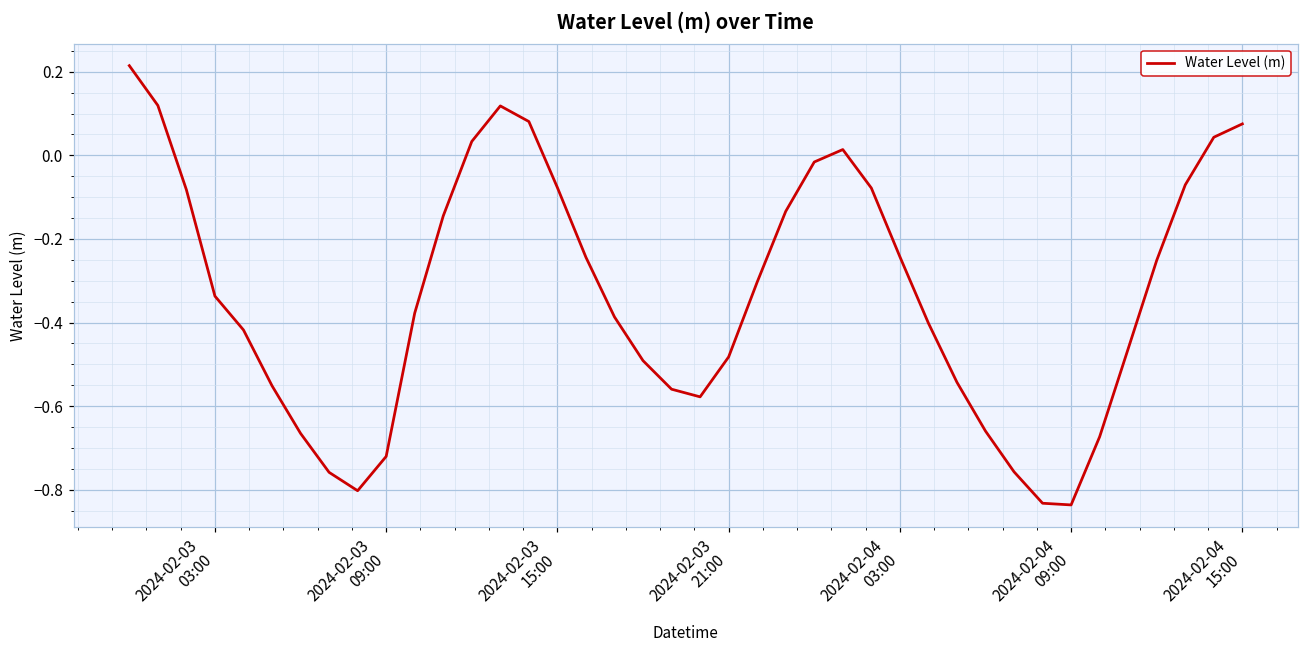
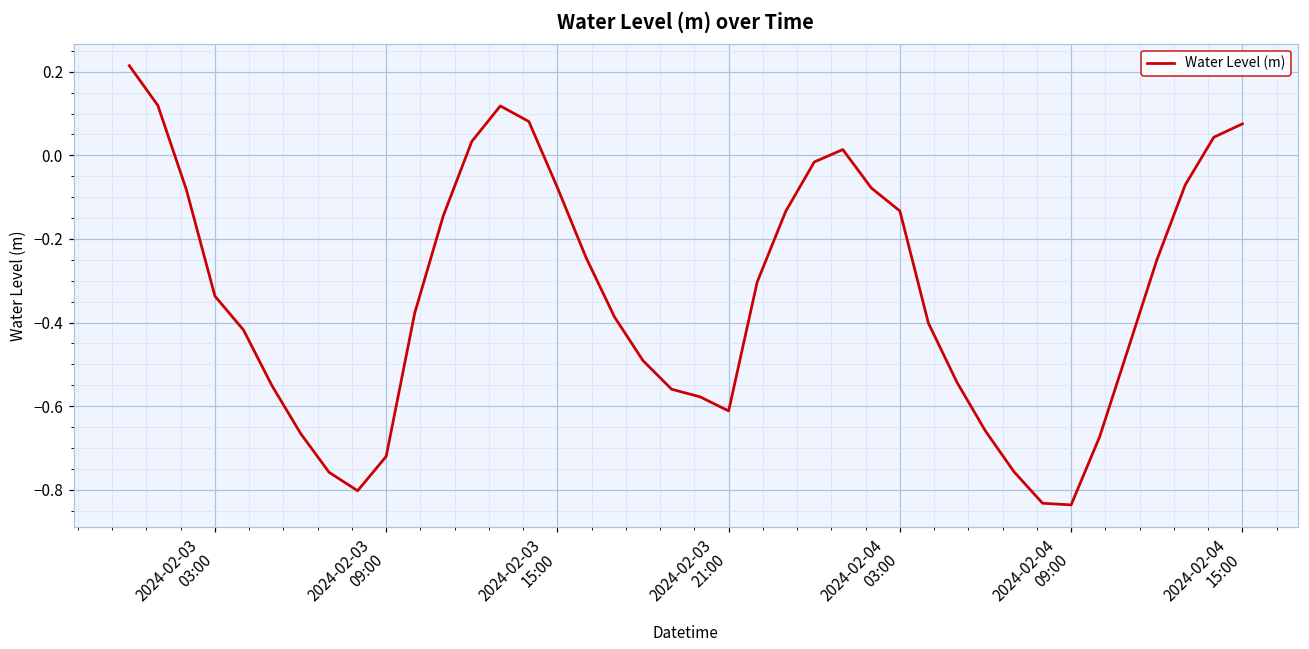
2024-02-03 21:00: -0.48 -> -0.61
2024-02-04 03:00: -0.24 -> -0.13
